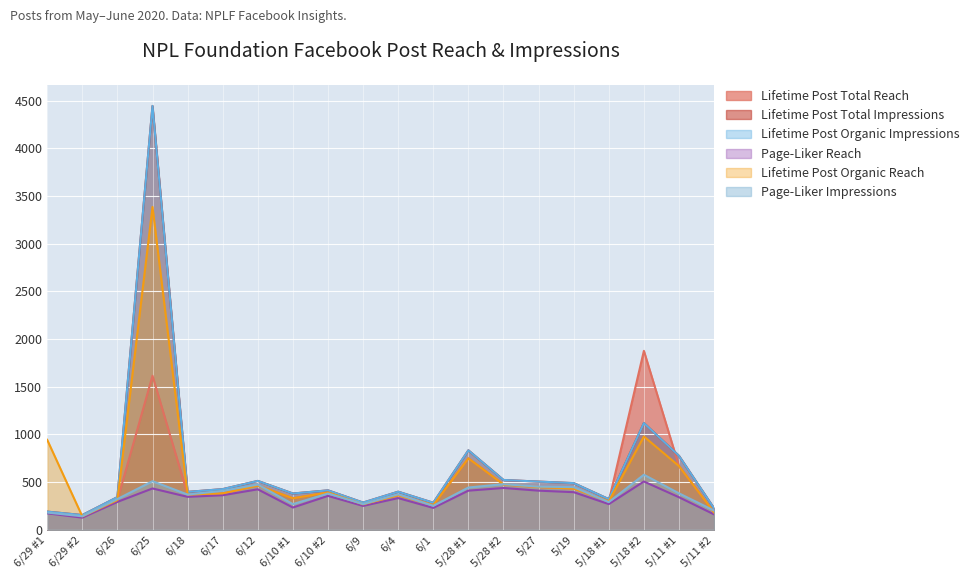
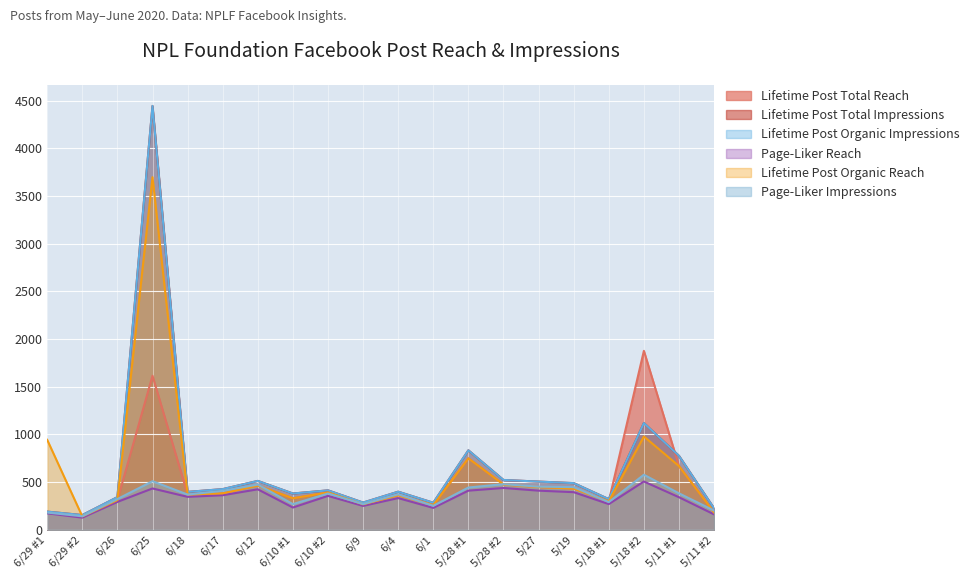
Lifetime Post Organic Reach, 6/25: 3400 -> 3700
